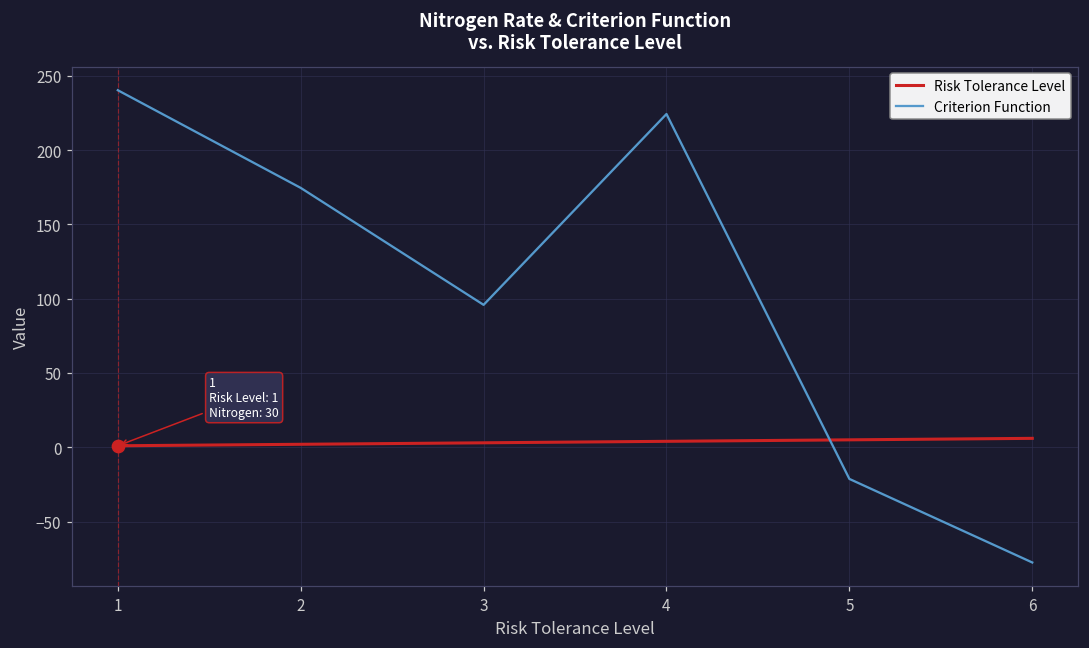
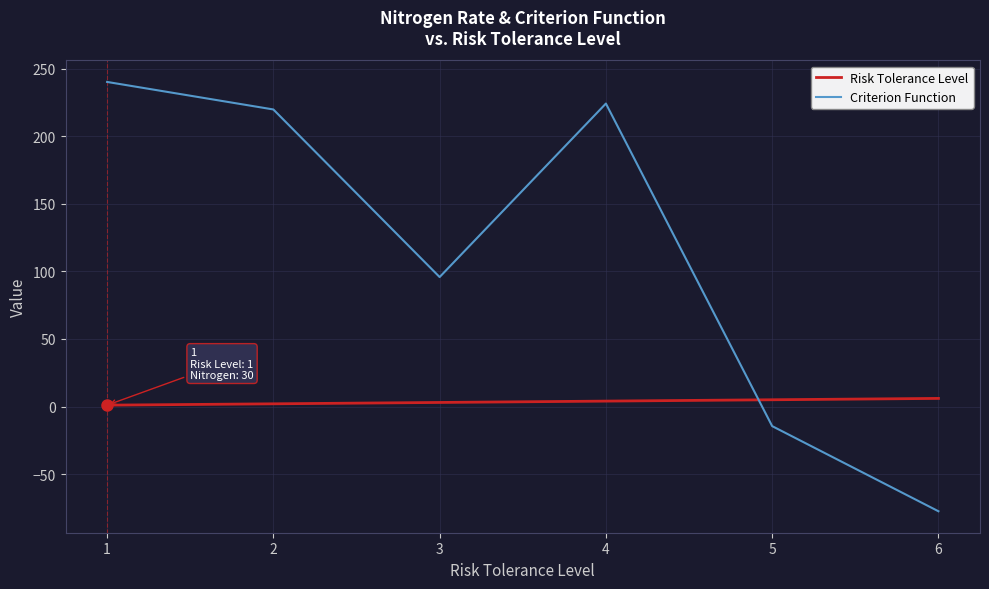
Criterion Function, 2: 175 -> 220
Criterion Function, 5: -21 -> -15
